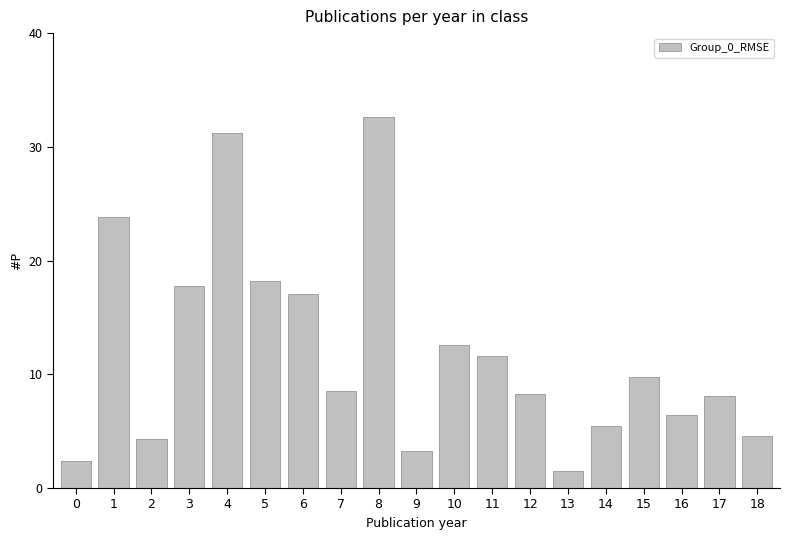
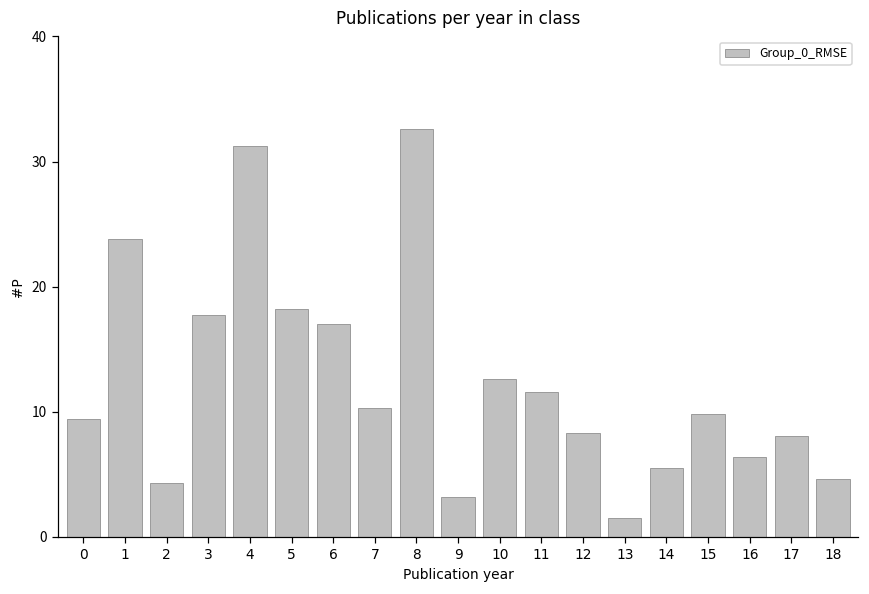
0: 2.4 -> 9.4
7: 8.6 -> 10.3
